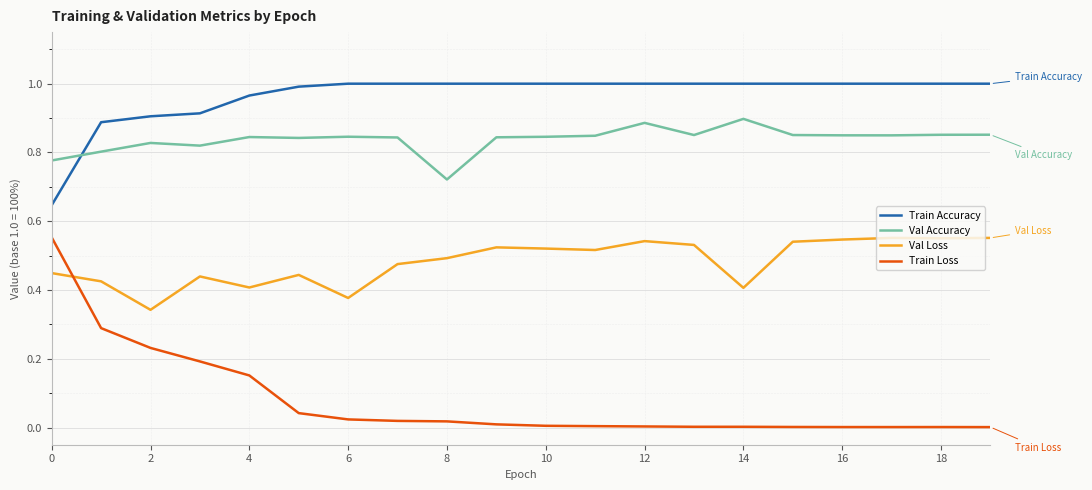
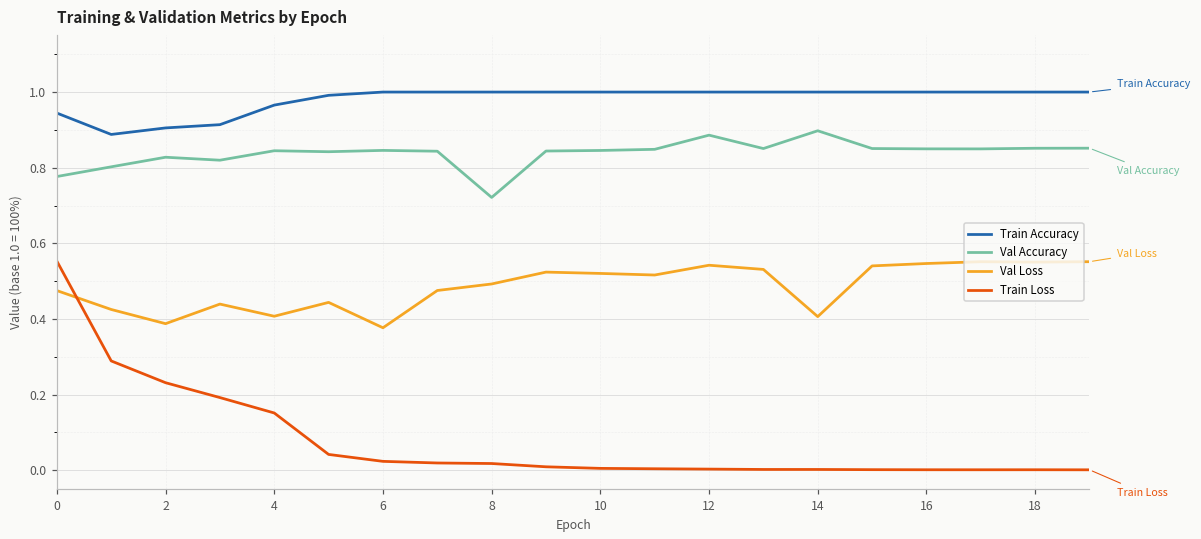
Train Accuracy, 0: 0.65 -> 0.94
Val Loss, 0: 0.45 -> 0.48
Val Loss, 2: 0.34 -> 0.39
